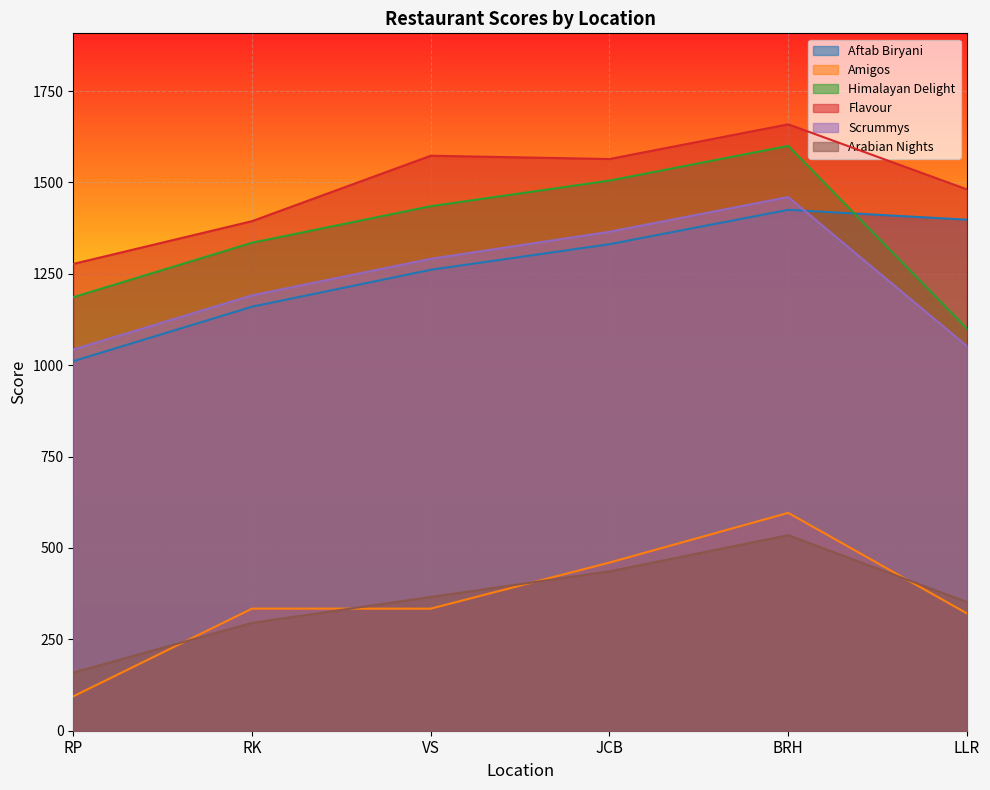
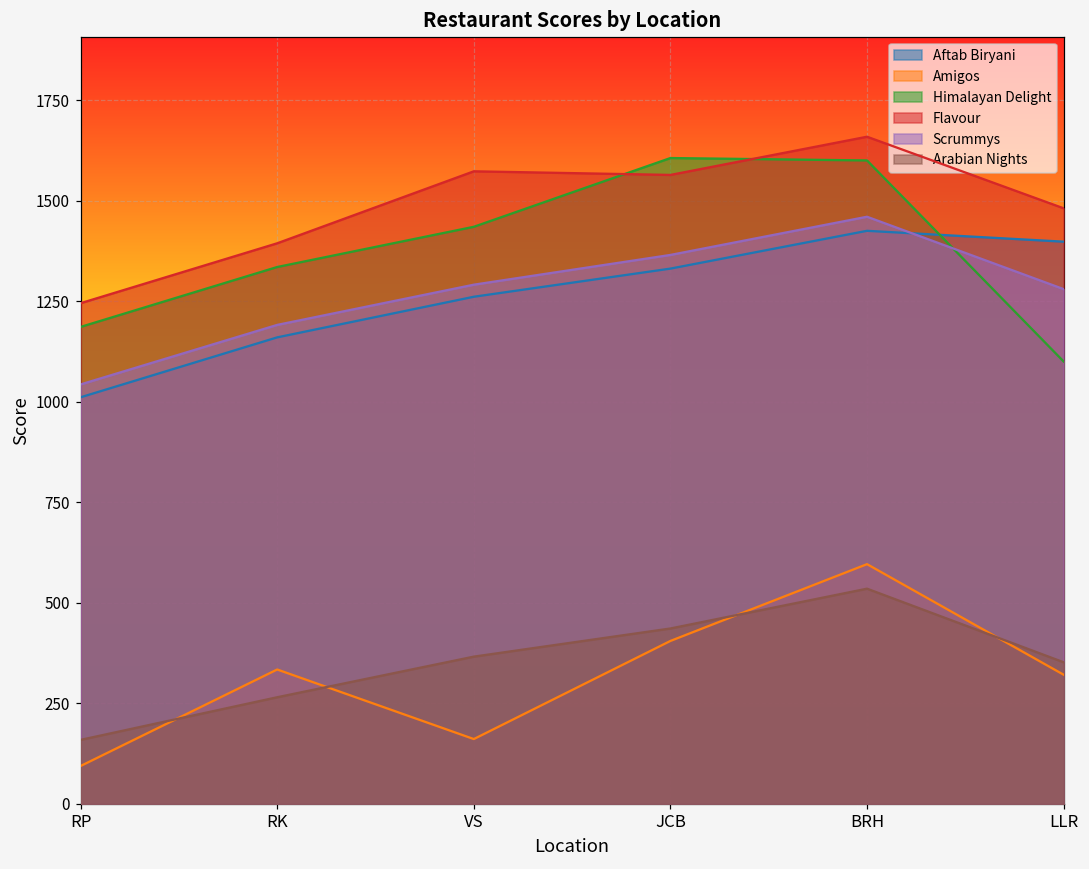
Flavour, RP: 1280 -> 1250
Arabian Nights, RK: 300 -> 270
Amigos, VS: 330 -> 160
Amigos, JCB: 460 -> 410
Himalayan Delight, JCB: 1510 -> 1610
Scrummys, LLR: 1050 -> 1280
